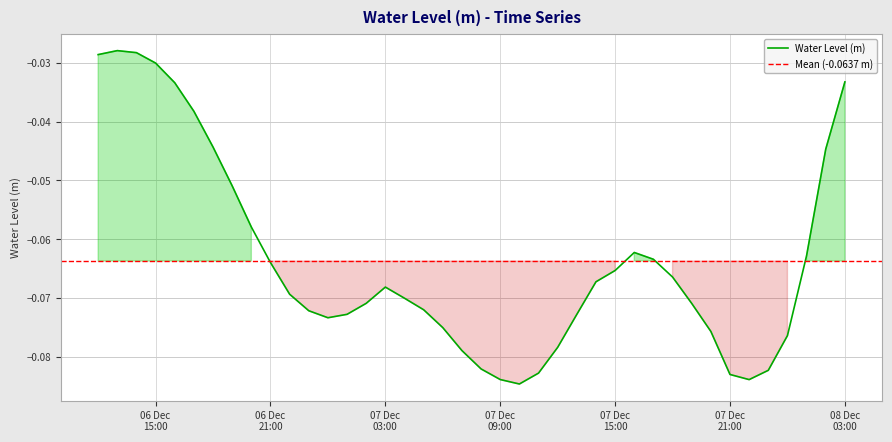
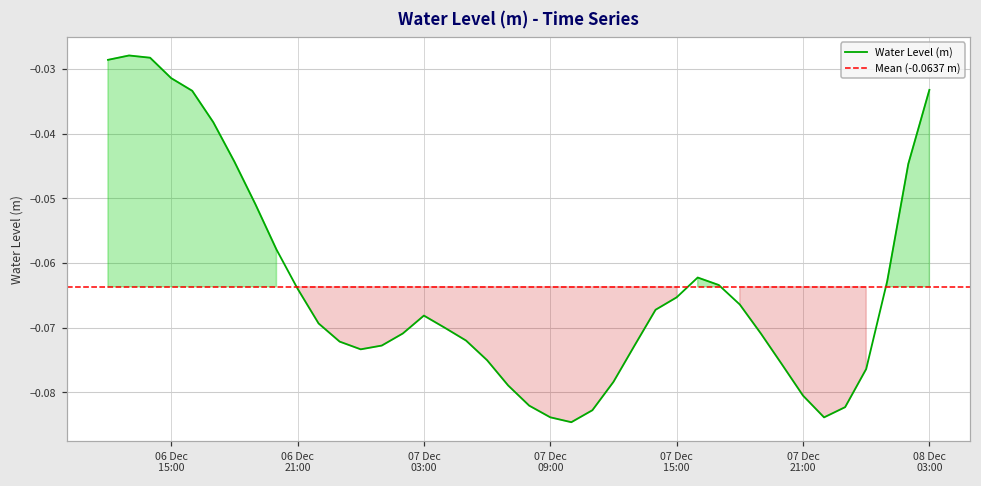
06 Dec 15:00: -0.030 -> -0.031
07 Dec 21:00: -0.083 -> -0.080
